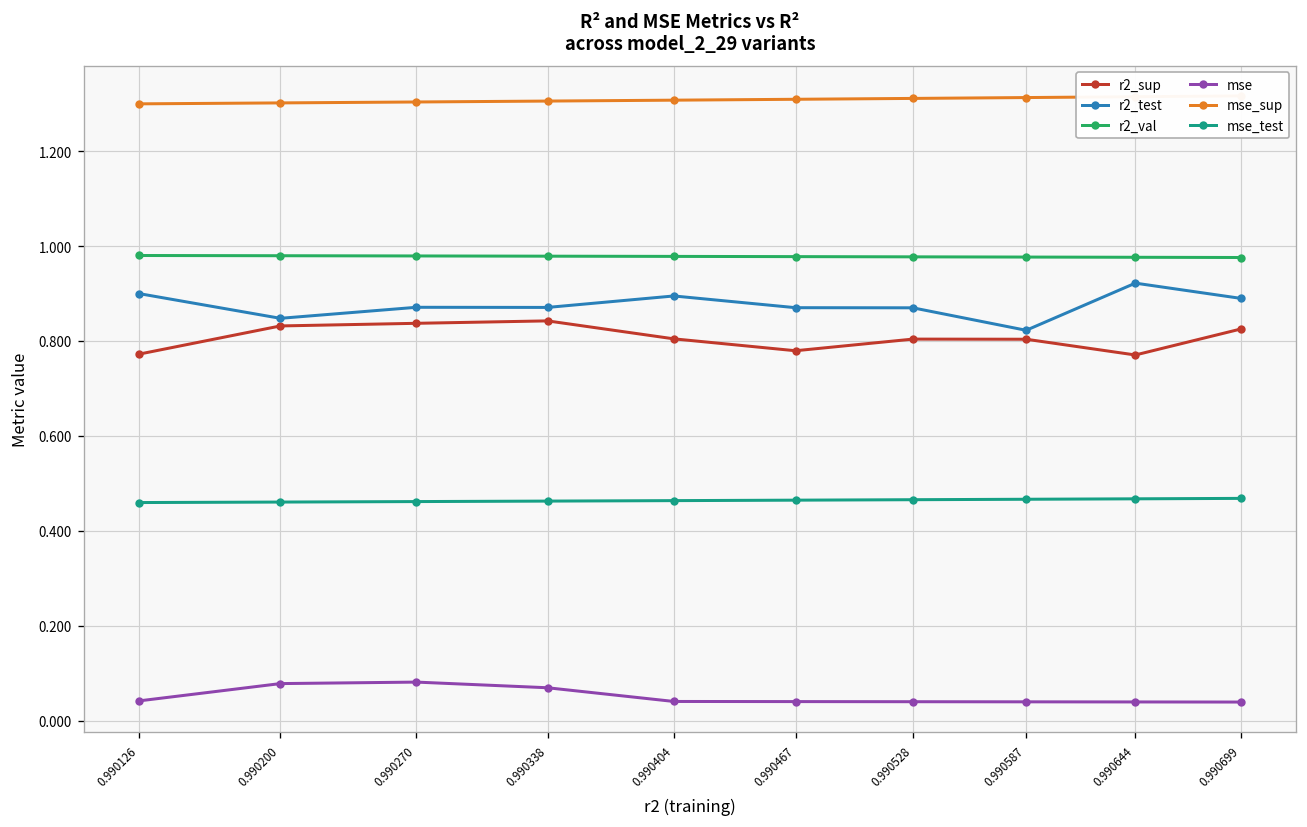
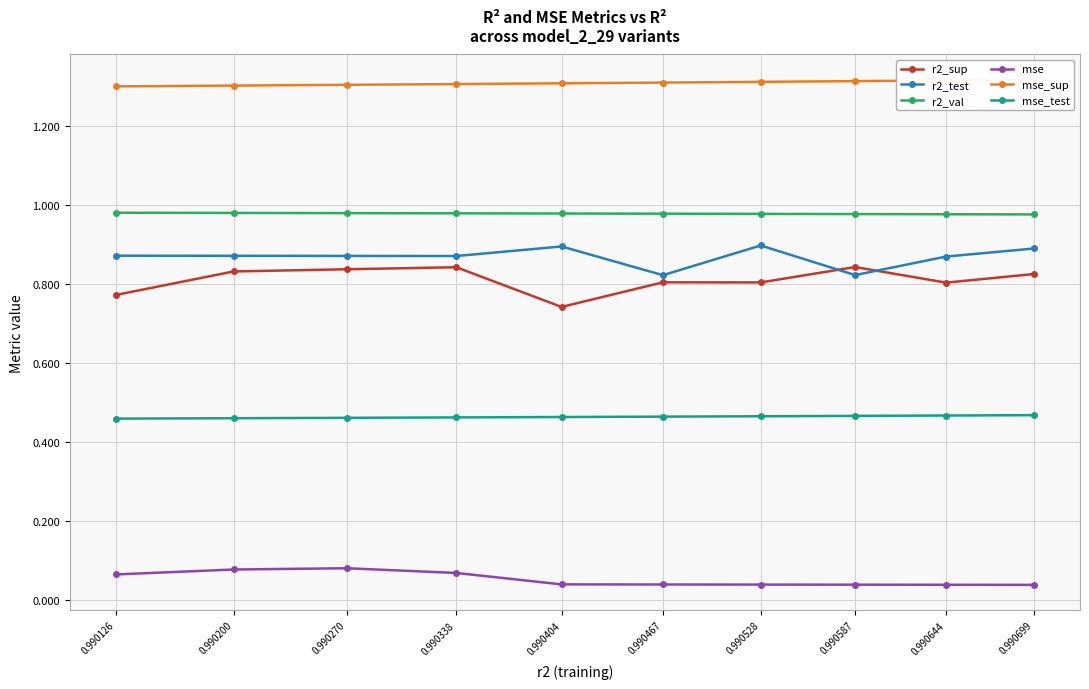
r2_test, 0.990126: 0.90 -> 0.87
mse, 0.990126: 0.04 -> 0.07
r2_test, 0.990200: 0.85 -> 0.87
r2_sup, 0.990404: 0.80 -> 0.74
r2_sup, 0.990467: 0.78 -> 0.80
r2_test, 0.990467: 0.87 -> 0.82
r2_test, 0.990528: 0.87 -> 0.90
r2_sup, 0.990587: 0.80 -> 0.84
r2_sup, 0.990644: 0.77 -> 0.80
r2_test, 0.990644: 0.92 -> 0.87
